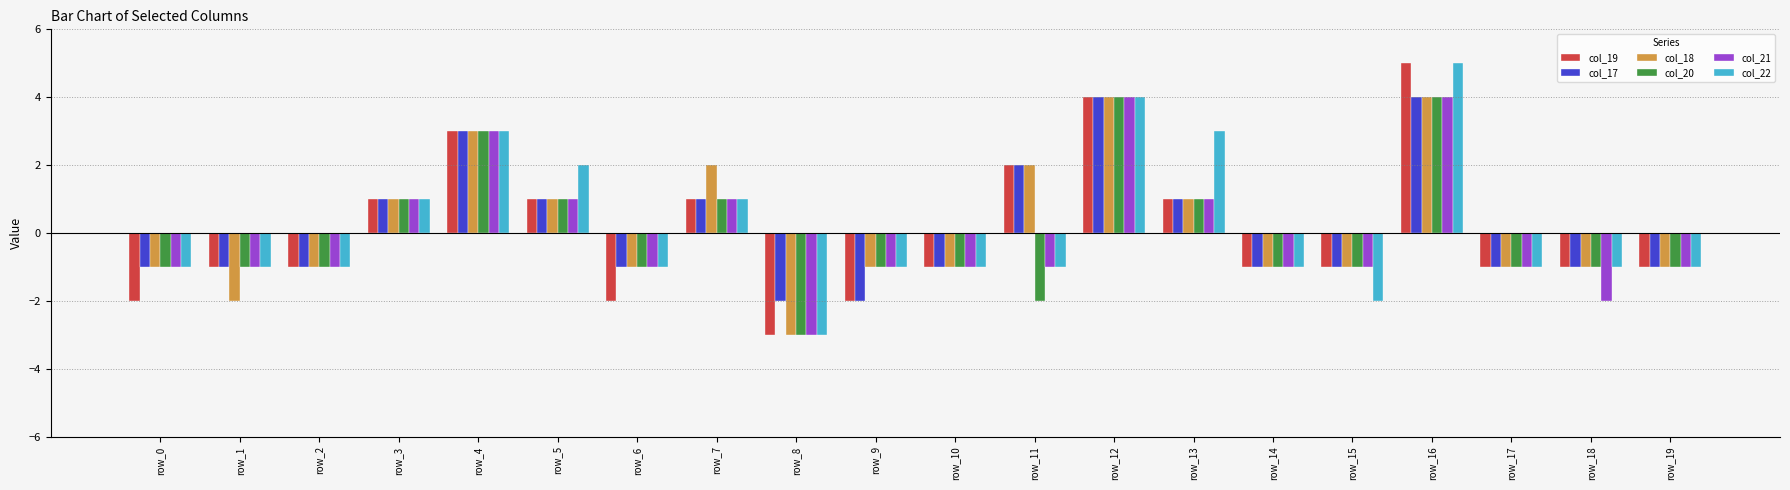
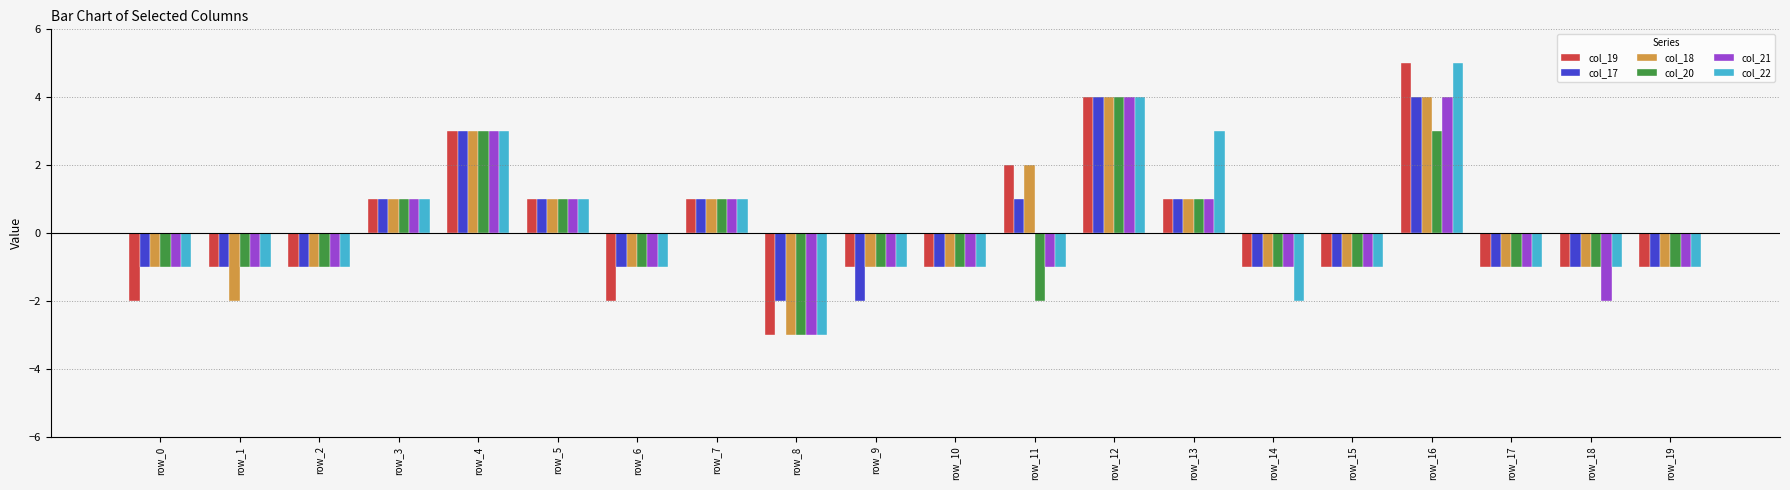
col_22, row_5: 2 -> 1
col_18, row_7: 2 -> 1
col_19, row_9: -2 -> -1
col_17, row_11: 2 -> 1
col_22, row_14: -1 -> -2
col_22, row_15: -2 -> -1
col_20, row_16: 4 -> 3
